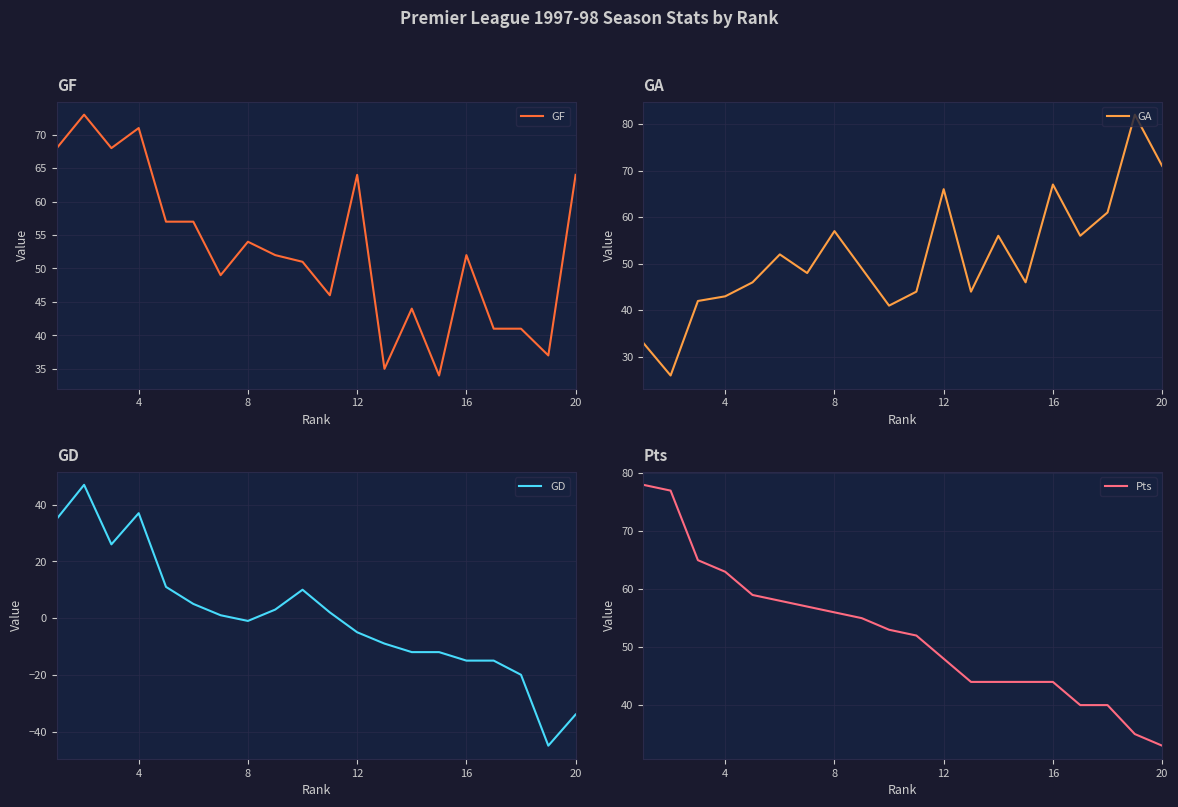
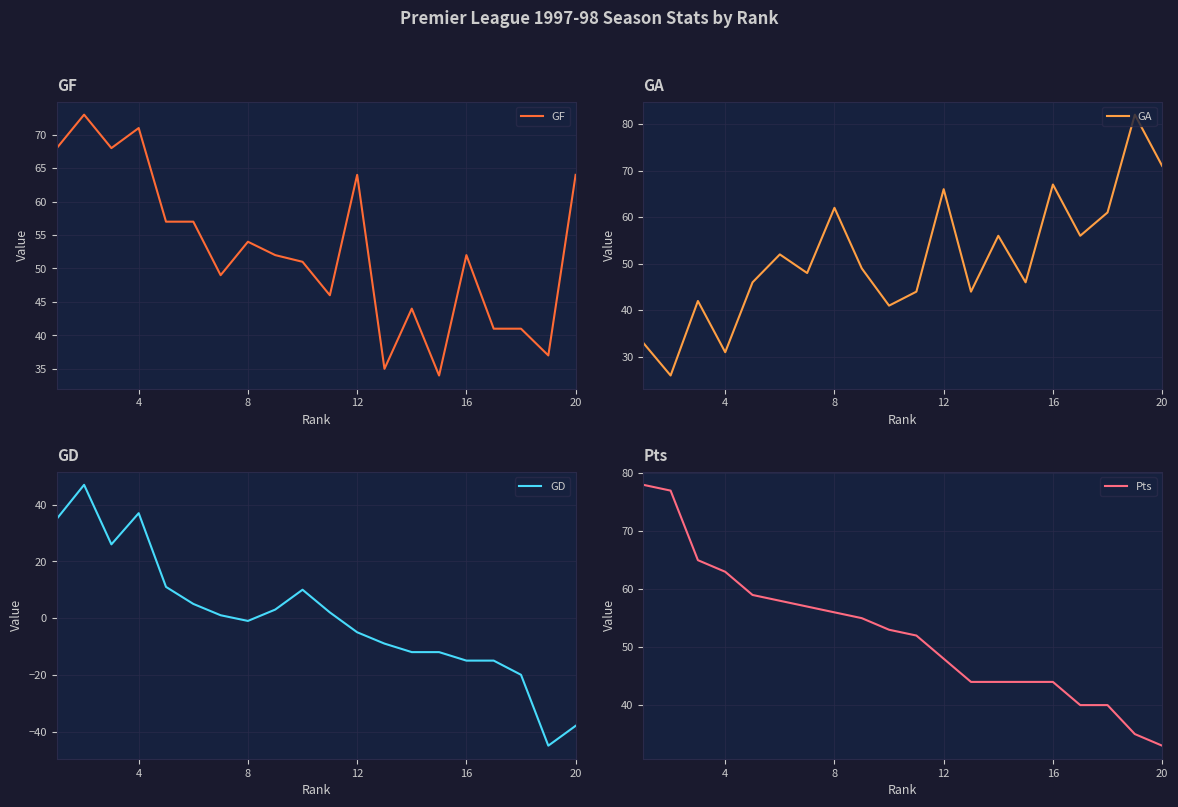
GA, 4: 43 -> 31
GA, 8: 57 -> 62
GD, 20: -34 -> -38
